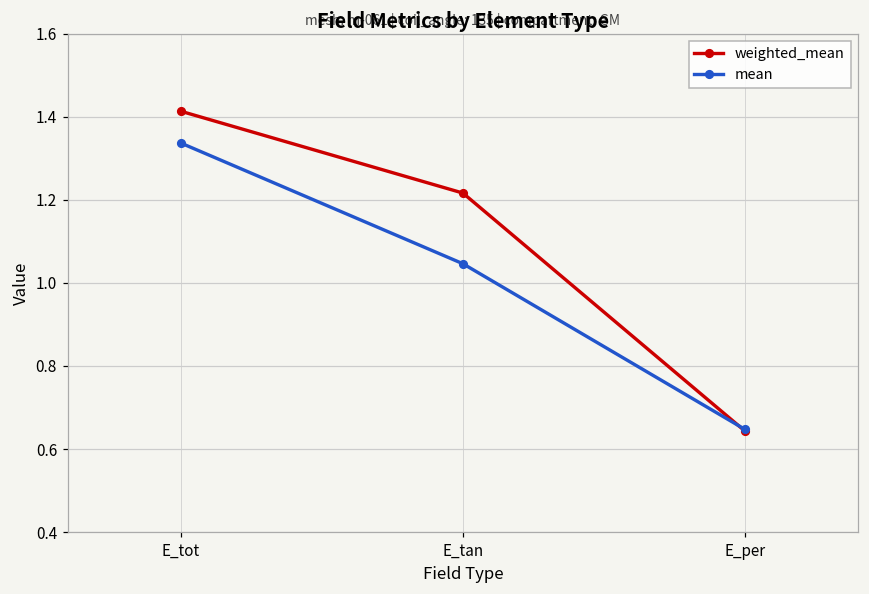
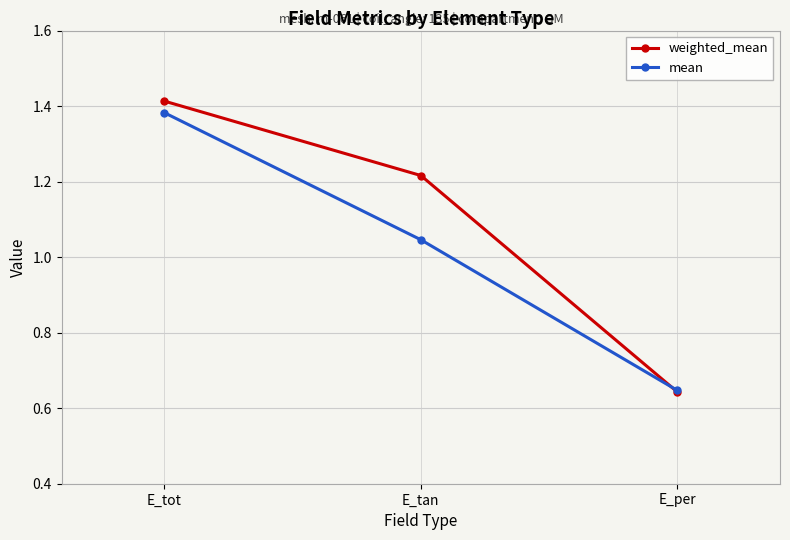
mean, E_tot: 1.34 -> 1.38
